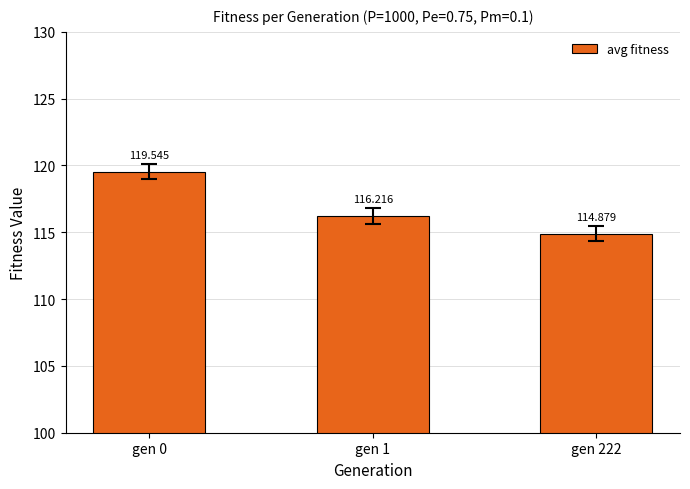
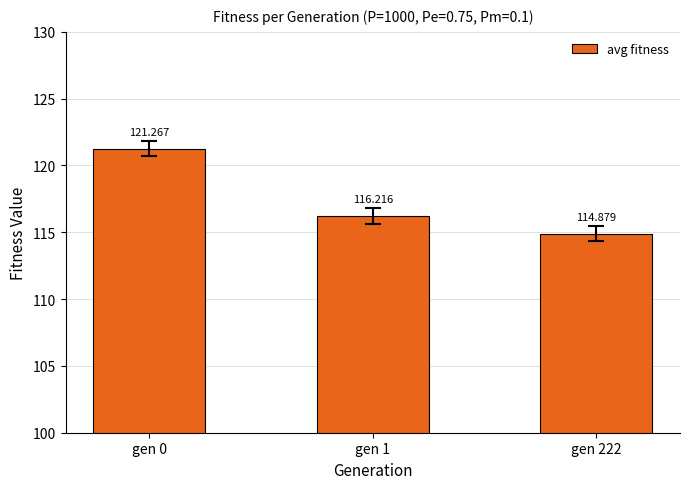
avg fitness, gen 0: 119.545 -> 121.267
